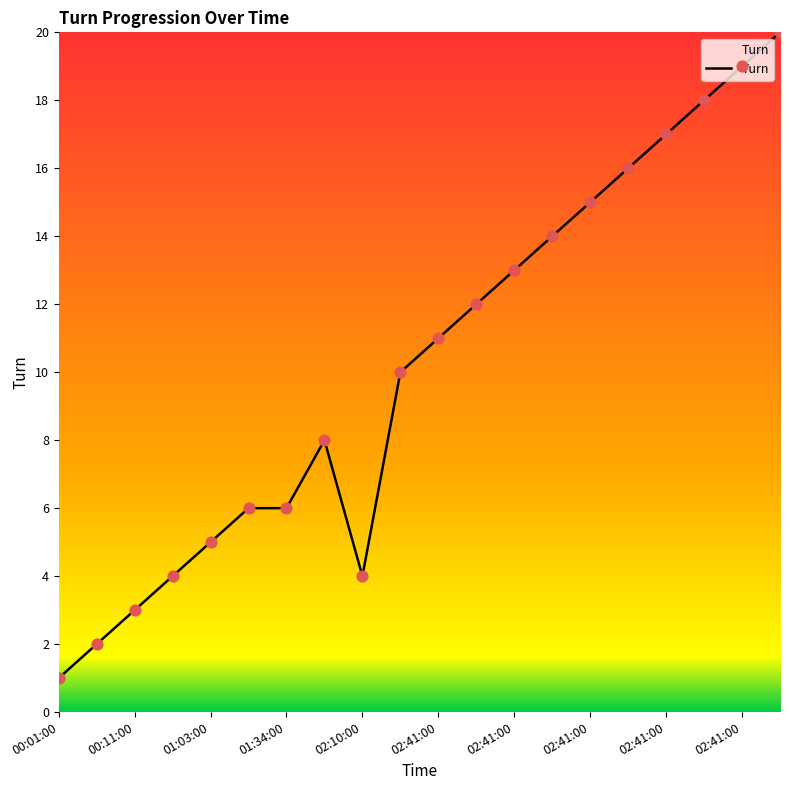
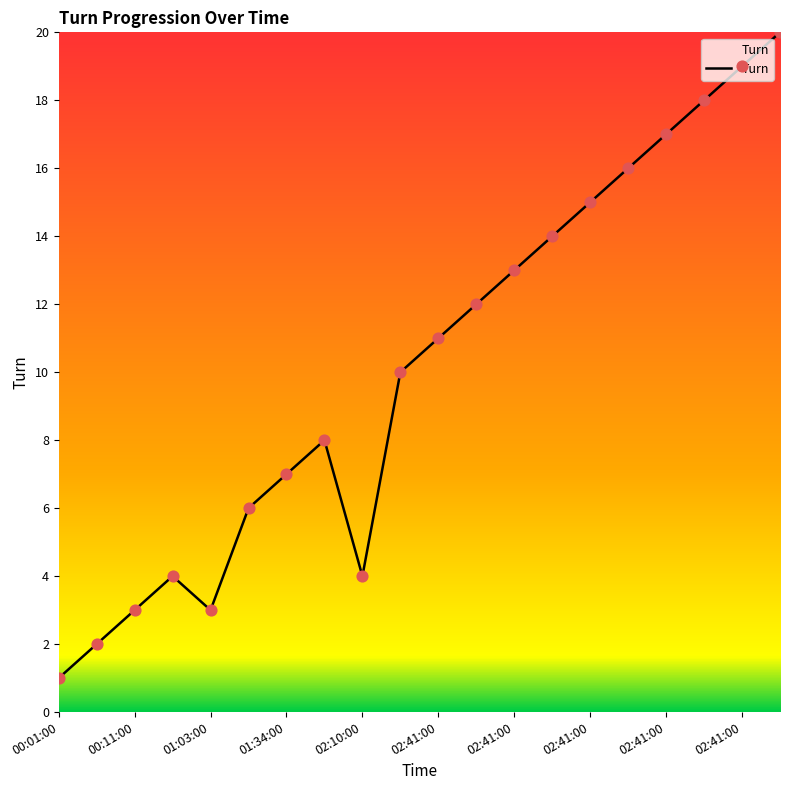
01:03:00: 5 -> 3
01:34:00: 6 -> 7
